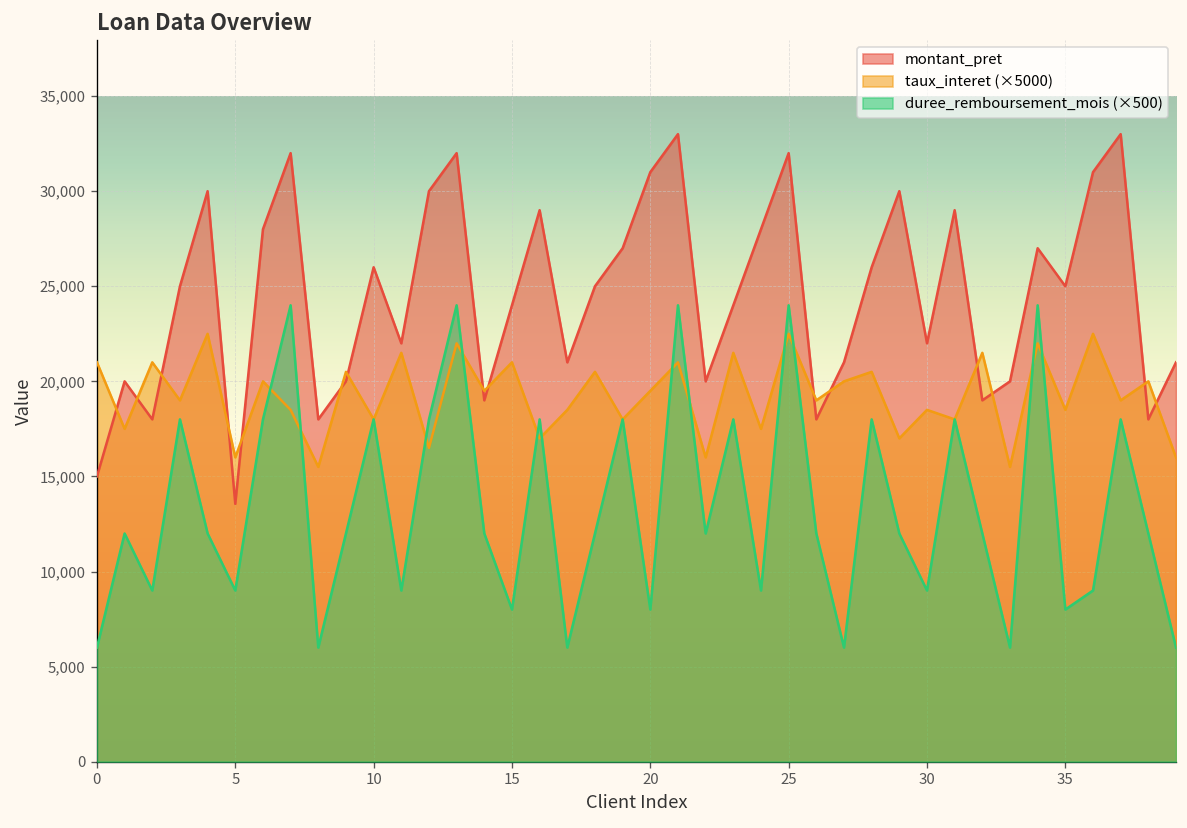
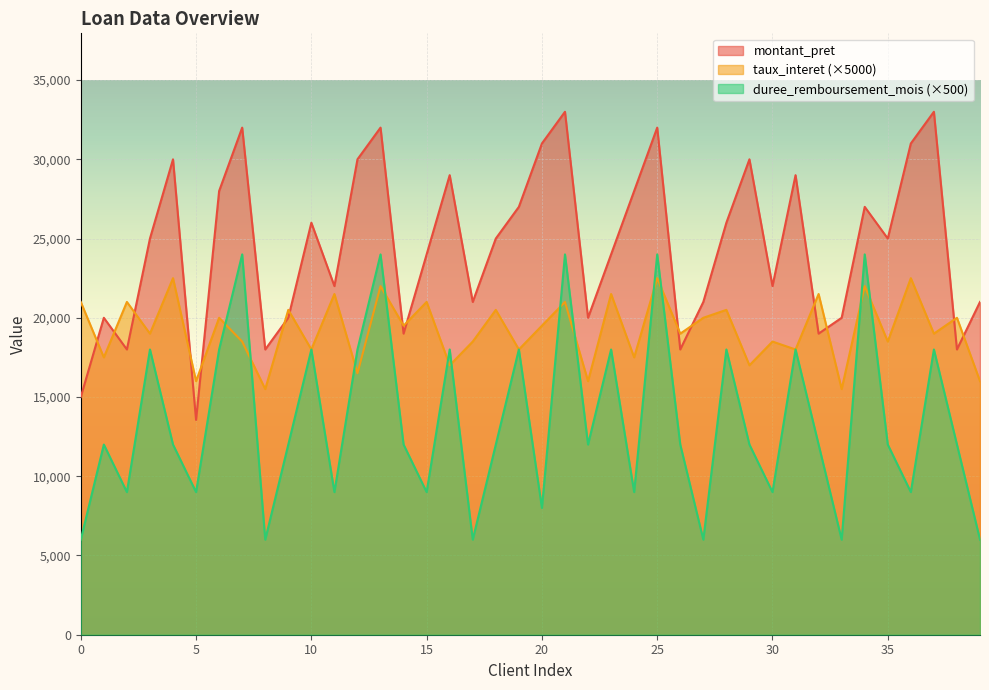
duree_remboursement_mois (×500), 15: 8,000 -> 9,000
duree_remboursement_mois (×500), 35: 8,000 -> 12,000
